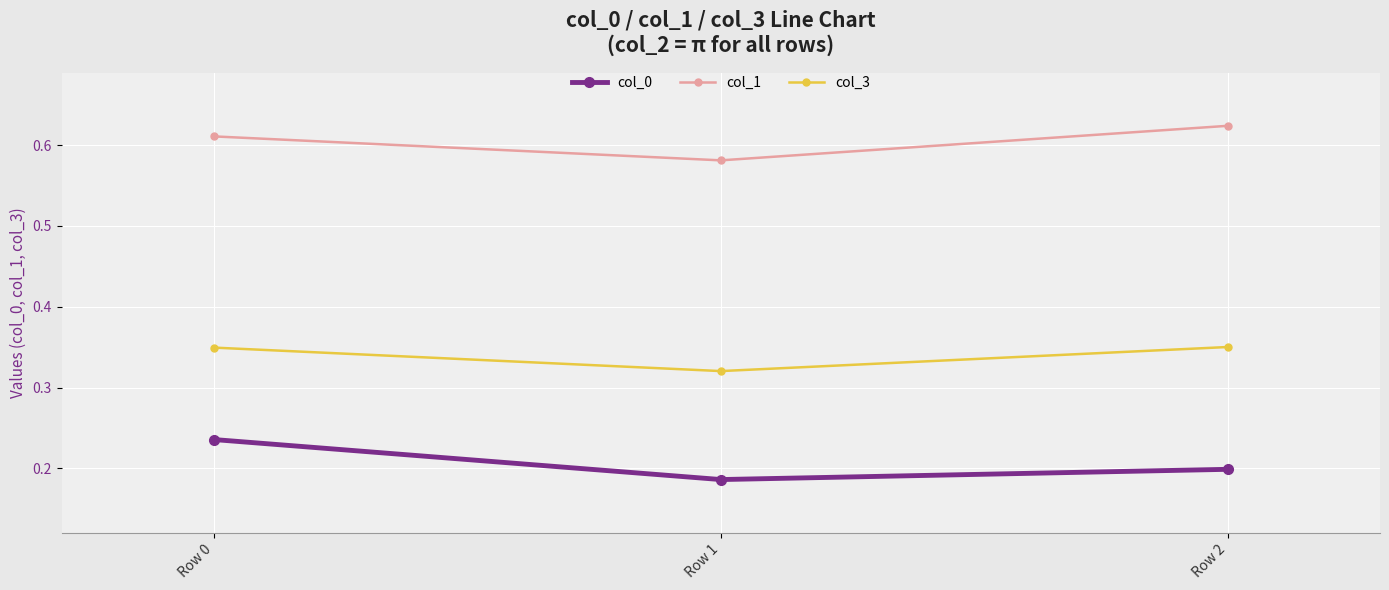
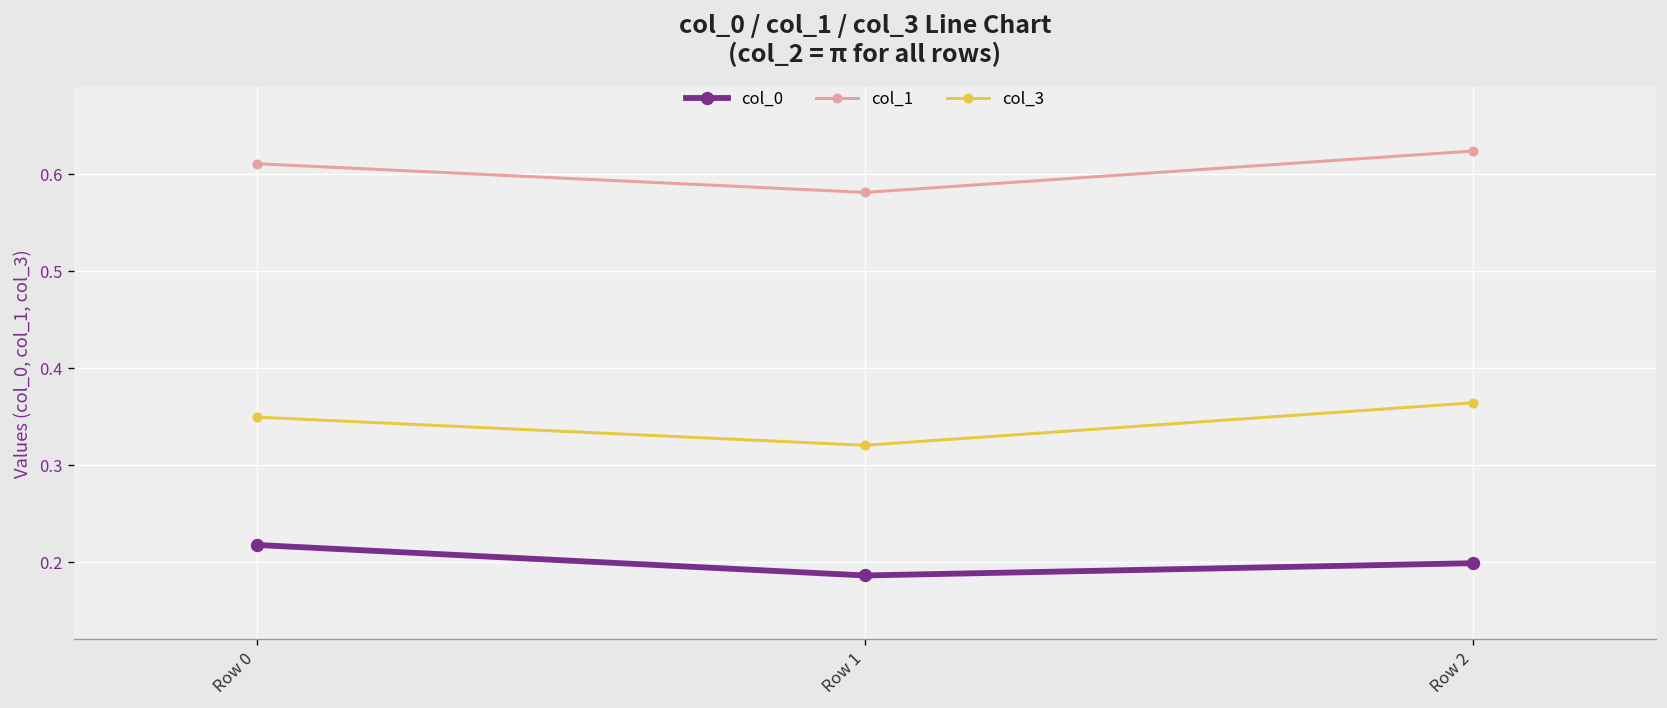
col_0, Row 0: 0.24 -> 0.22
col_3, Row 2: 0.35 -> 0.36
